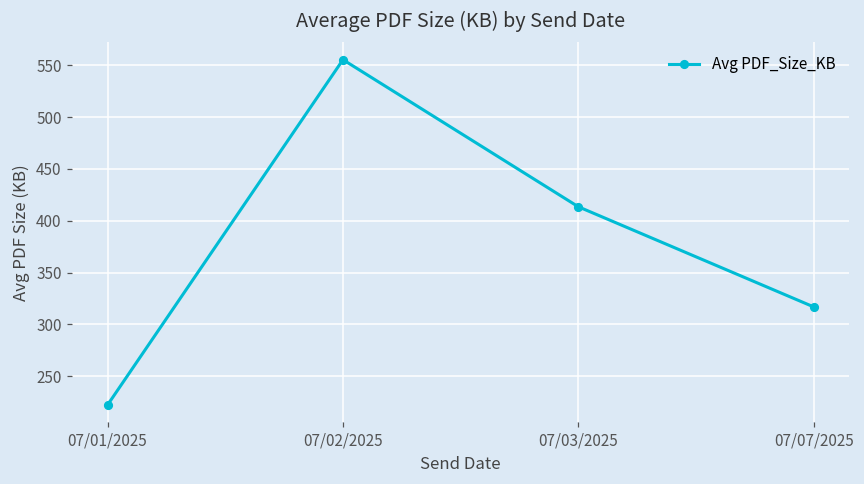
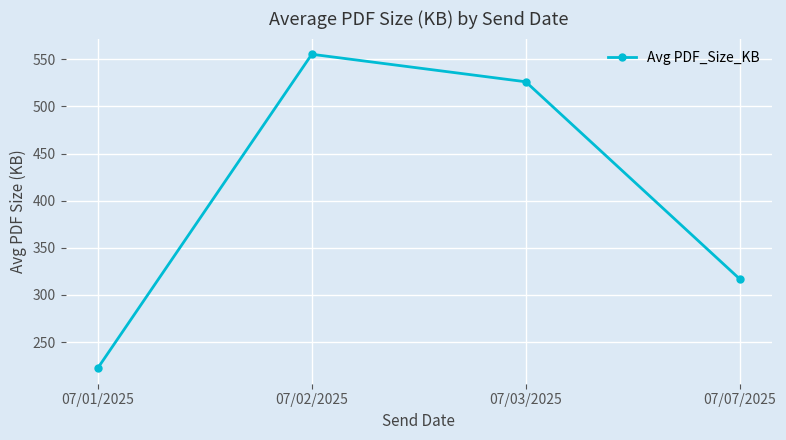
07/03/2025: 410 -> 530
